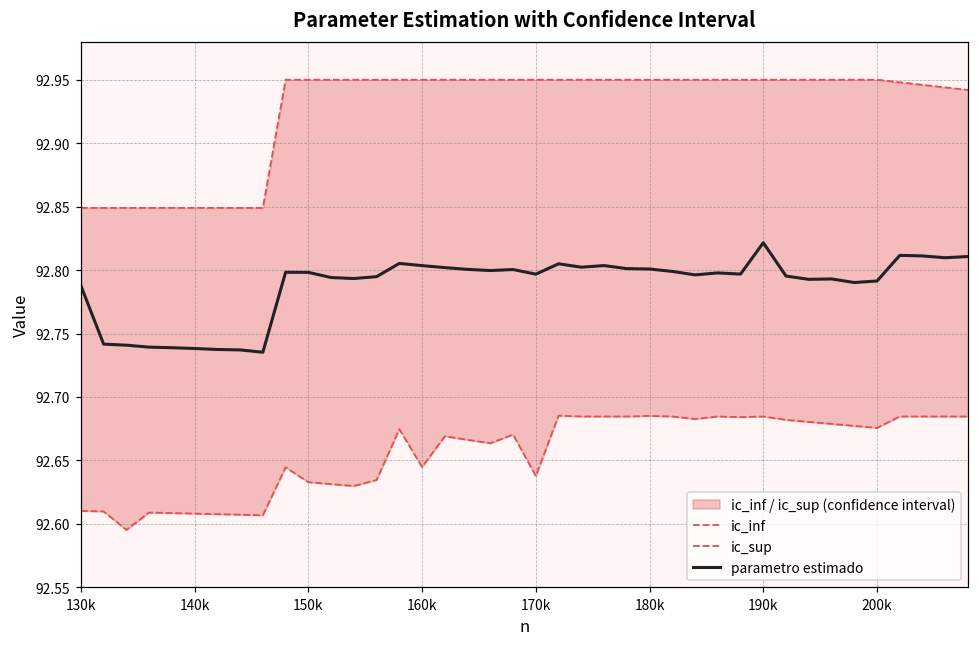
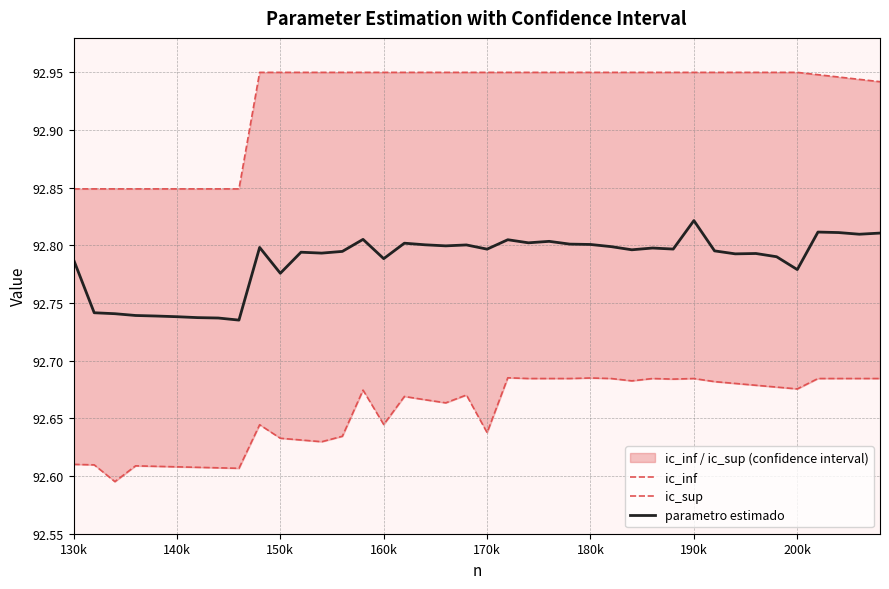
parametro estimado, 150k: 92.798 -> 92.776
parametro estimado, 160k: 92.804 -> 92.789
parametro estimado, 200k: 92.791 -> 92.779
